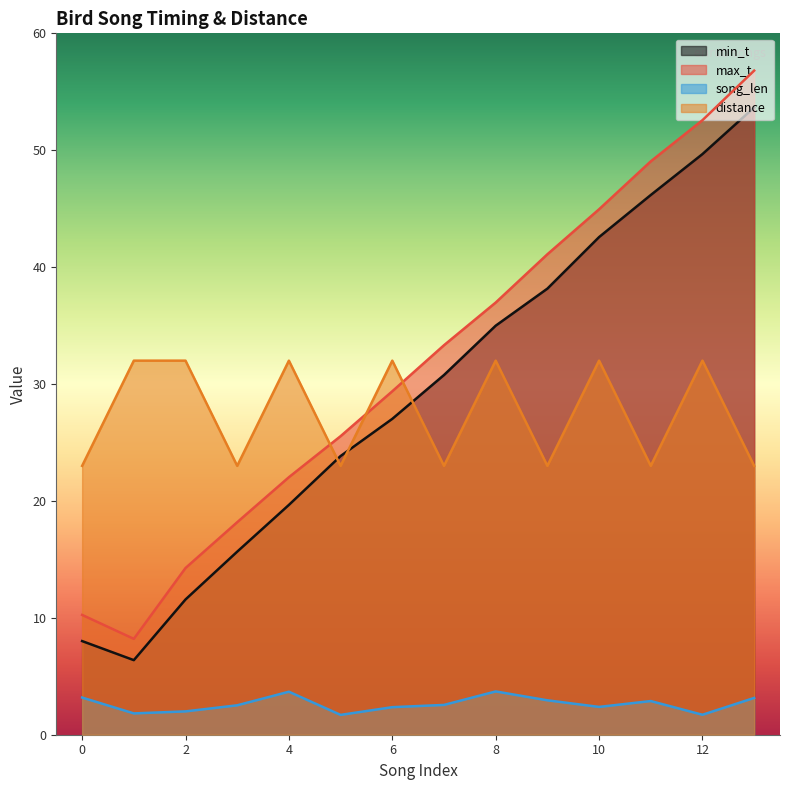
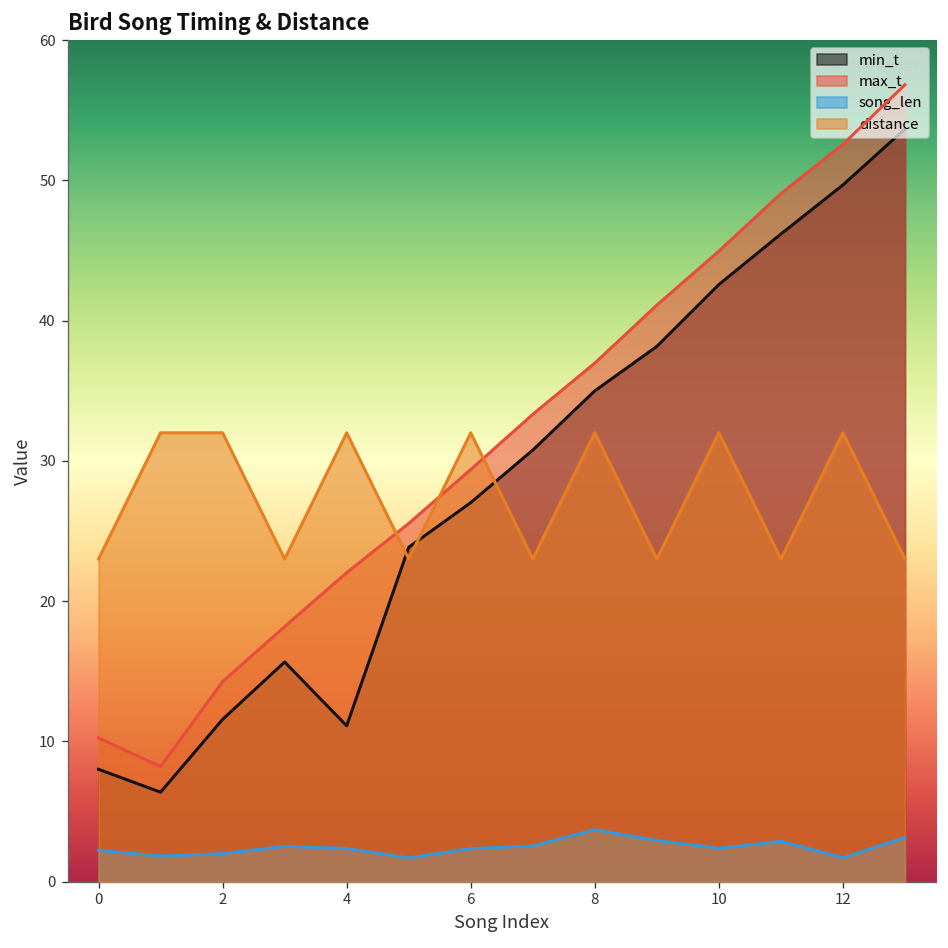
song_len, 0: 3.2 -> 2.2
min_t, 4: 19.7 -> 11.1
song_len, 4: 3.7 -> 2.4
